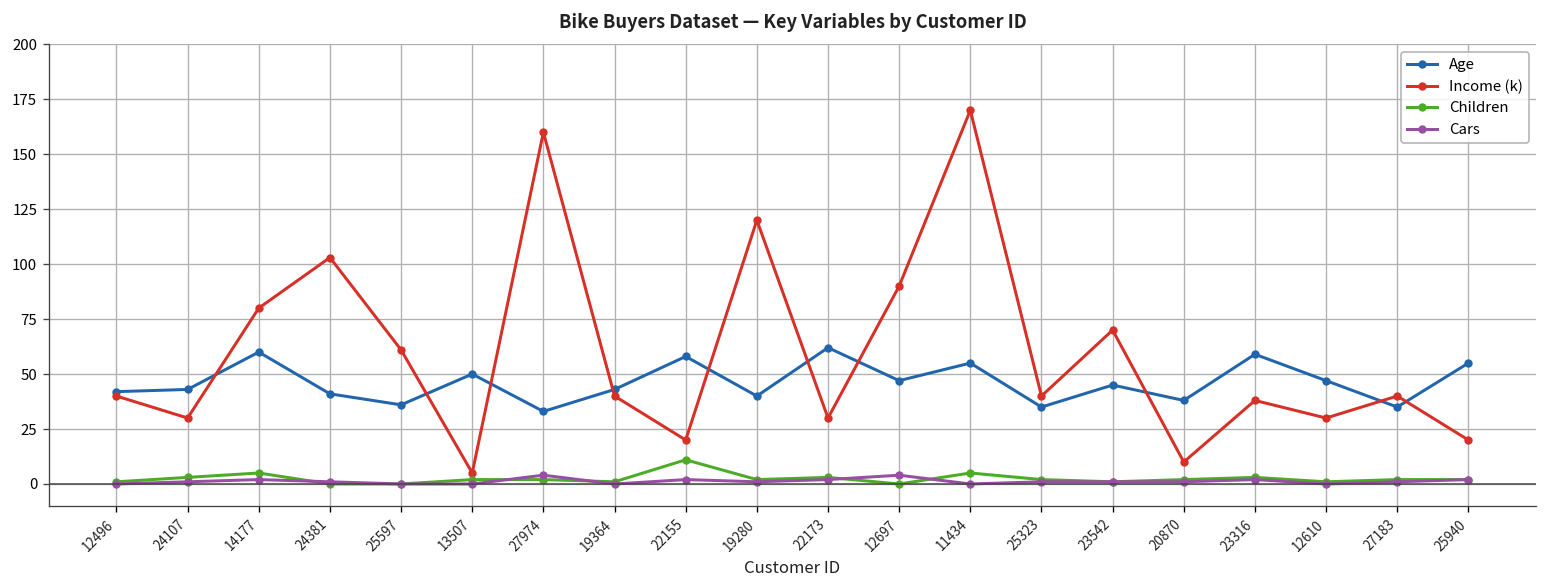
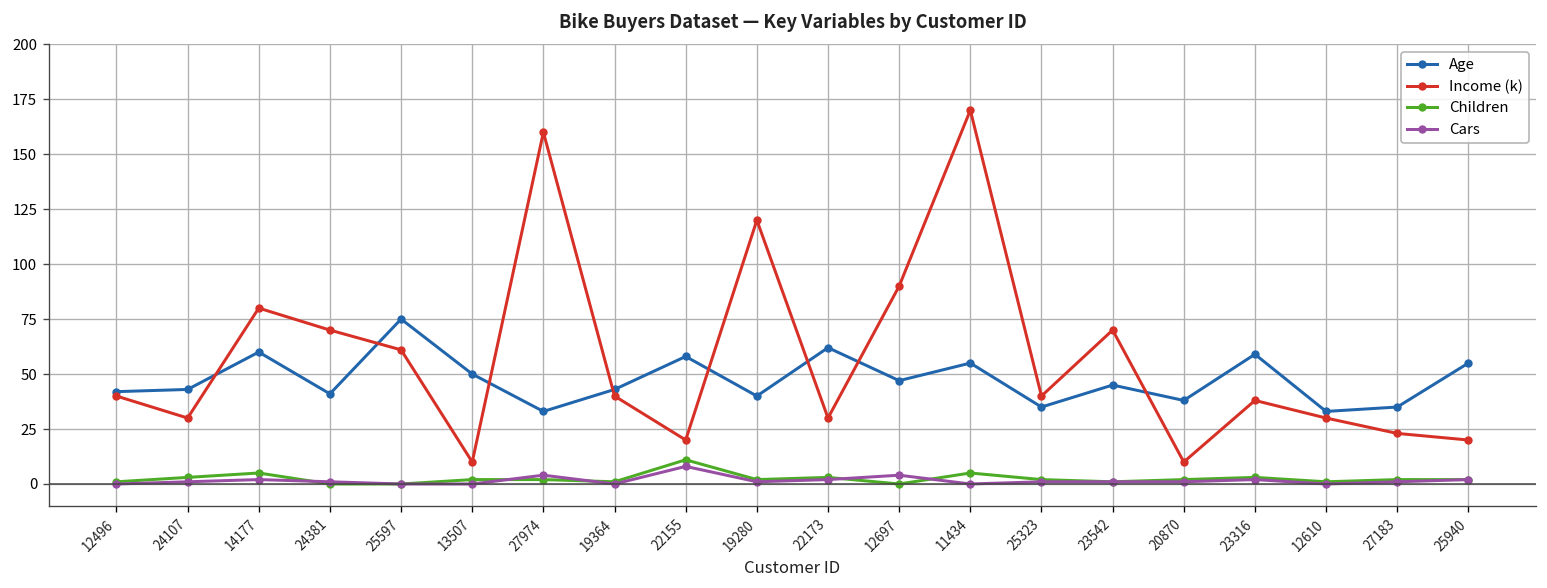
Income (k), 24381: 103 -> 70
Age, 25597: 36 -> 75
Income (k), 13507: 5 -> 10
Cars, 22155: 2 -> 8
Age, 12610: 47 -> 33
Income (k), 27183: 40 -> 23
